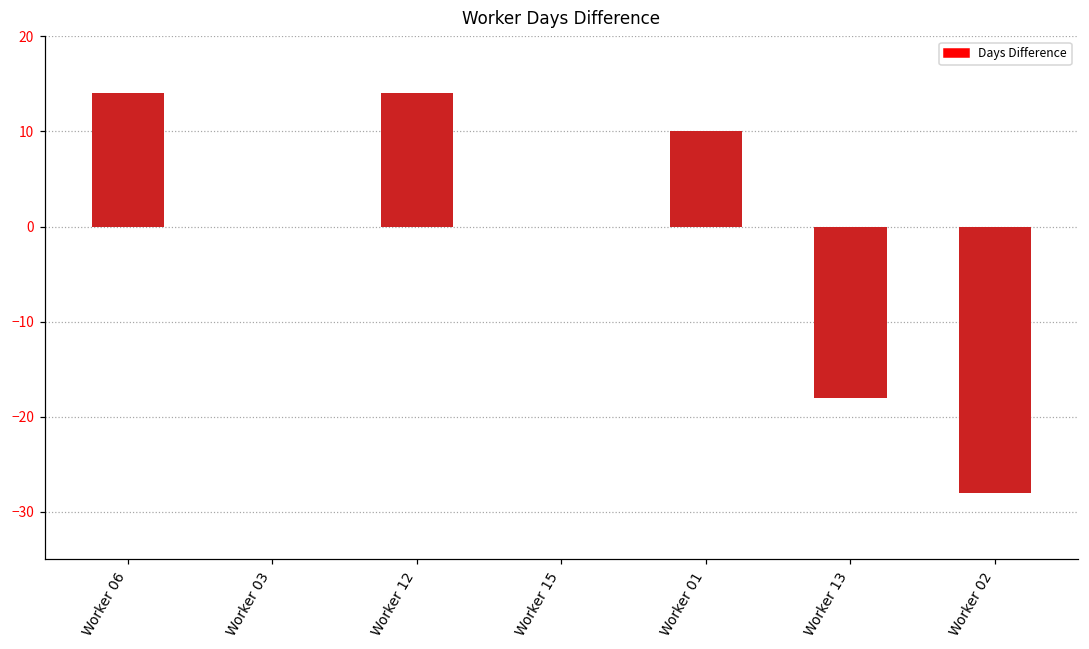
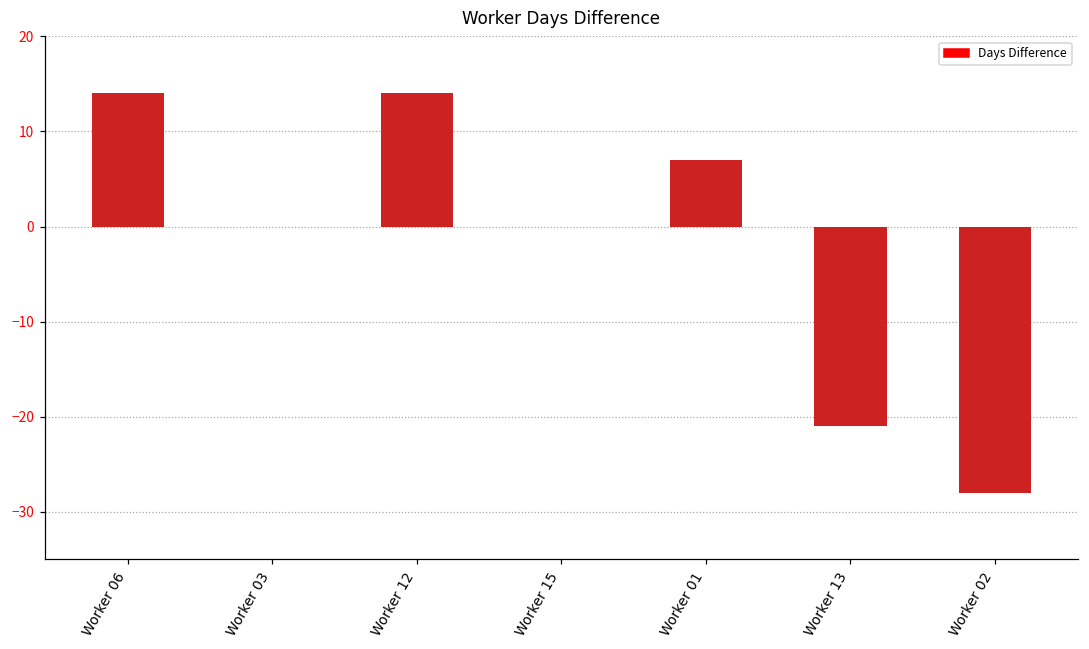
Worker 01: 10 -> 7
Worker 13: -18 -> -21
